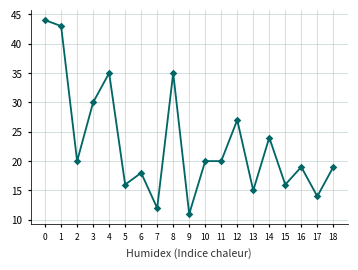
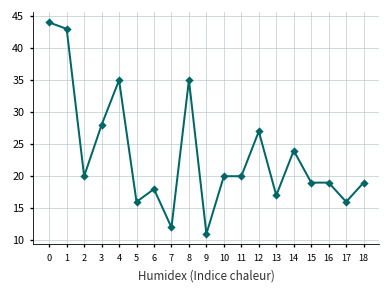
3: 30 -> 28
13: 15 -> 17
15: 16 -> 19
17: 14 -> 16
